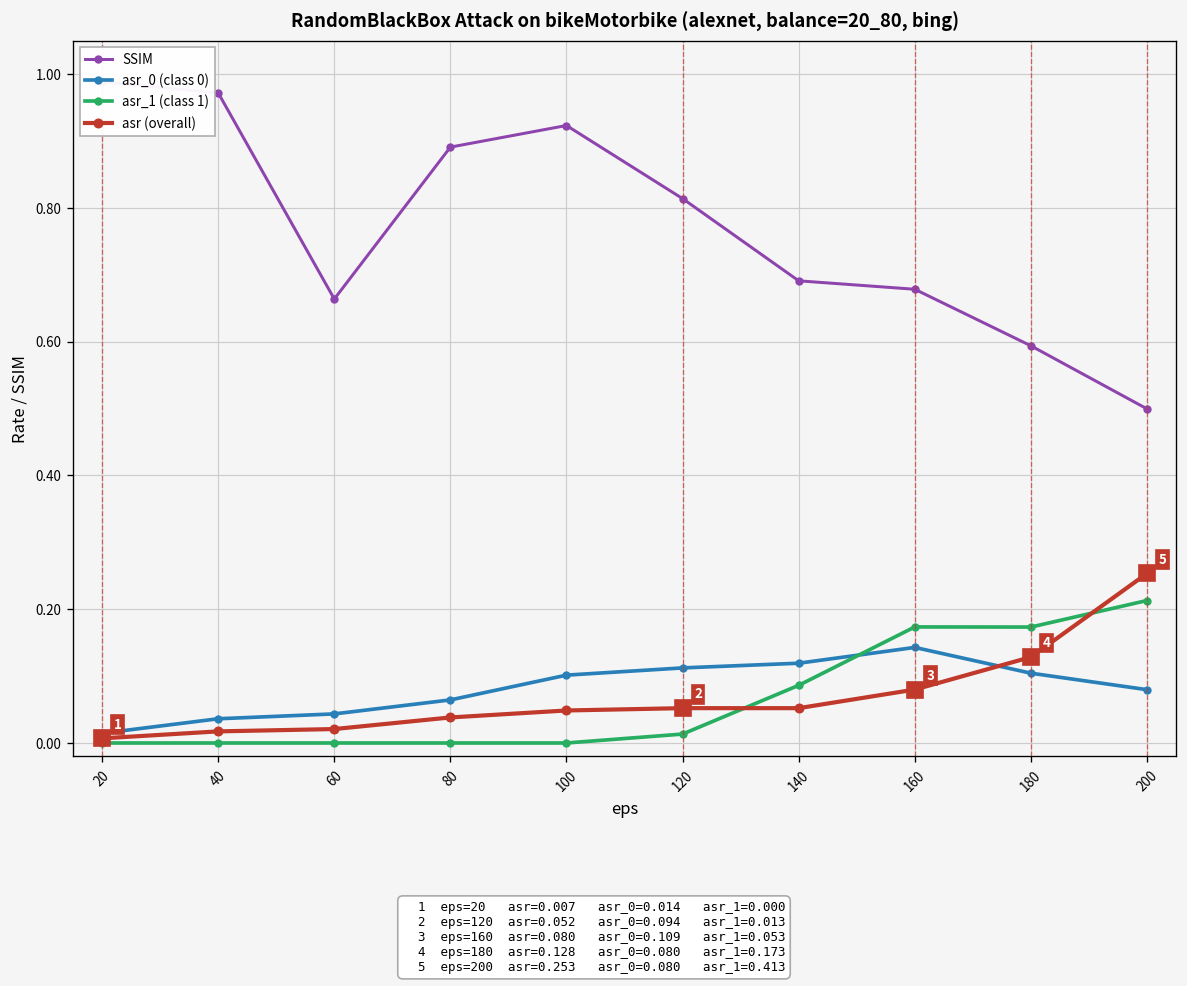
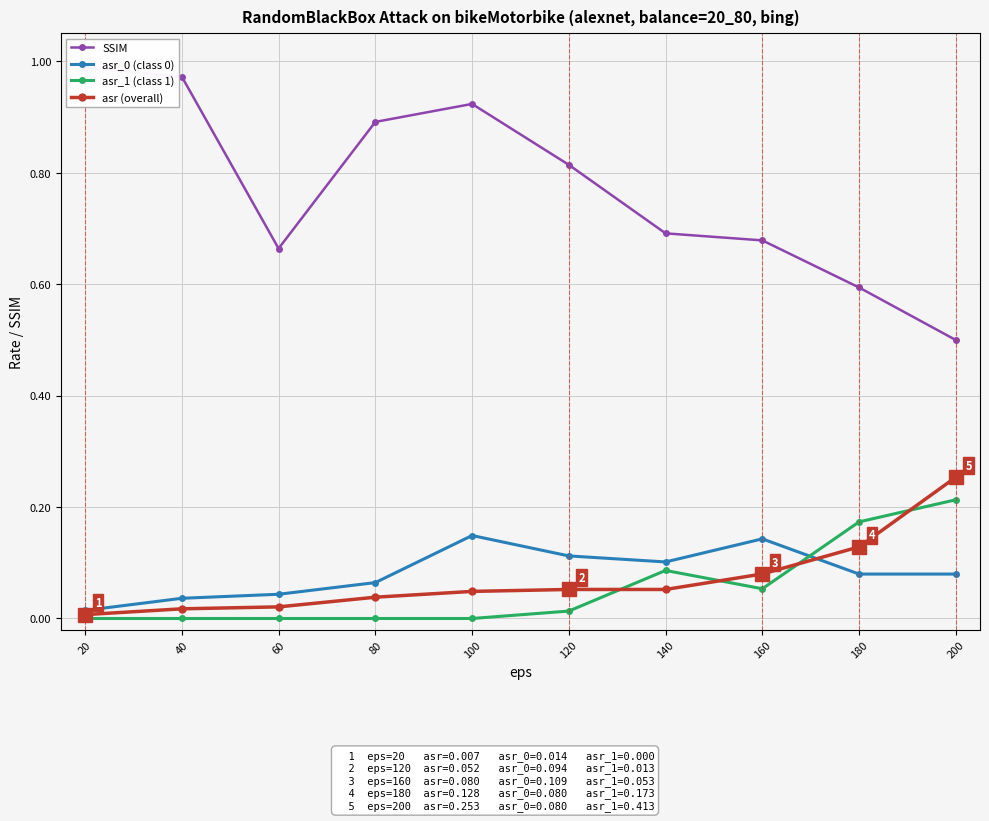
asr_0 (class 0), 100: 0.10 -> 0.15
asr_0 (class 0), 140: 0.12 -> 0.10
asr_1 (class 1), 160: 0.17 -> 0.05
asr_0 (class 0), 180: 0.10 -> 0.08
